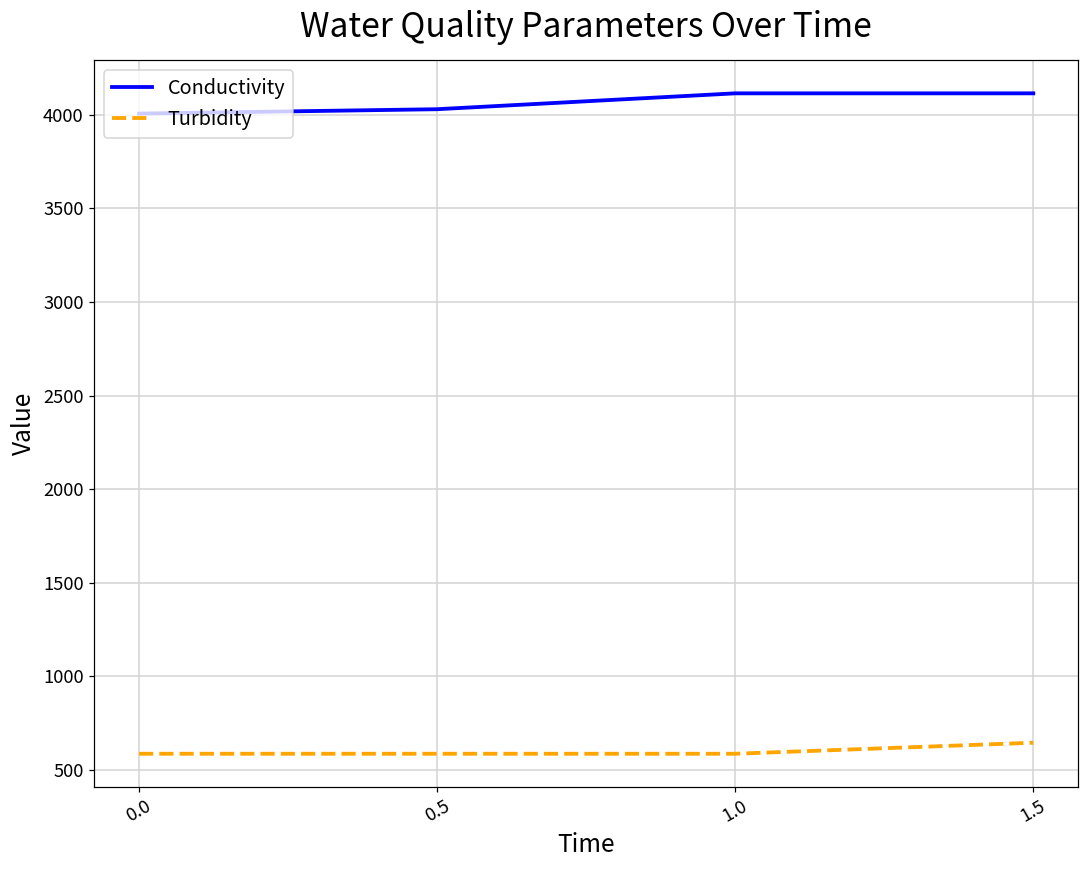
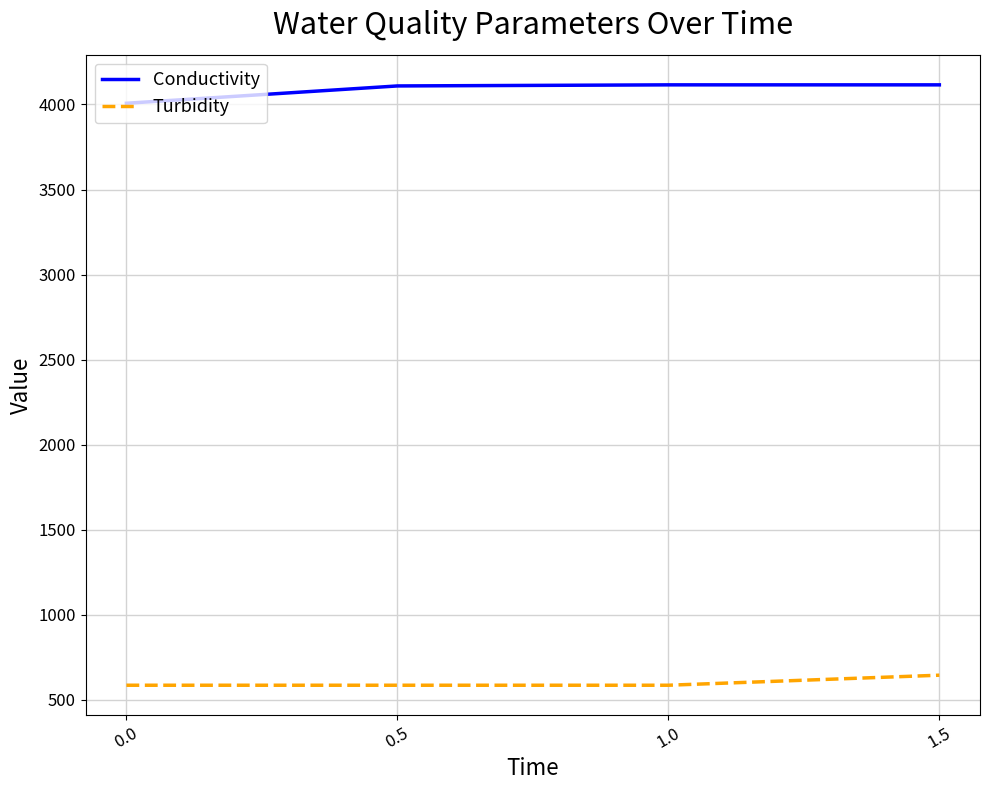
Conductivity, 0.5: 4030 -> 4110
